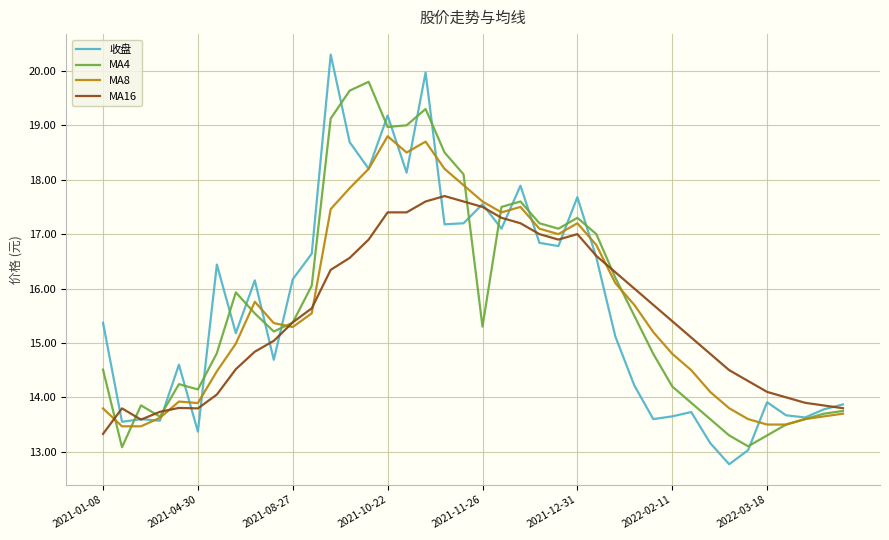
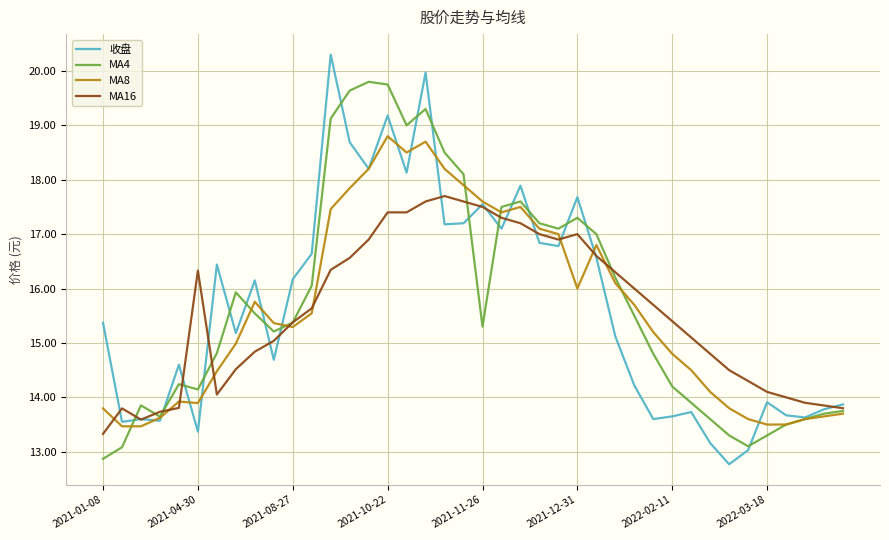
MA4, 2021-01-08: 14.5 -> 12.9
MA16, 2021-04-30: 13.8 -> 16.3
MA4, 2021-10-22: 19.0 -> 19.8
MA8, 2021-12-31: 17.2 -> 16.0
